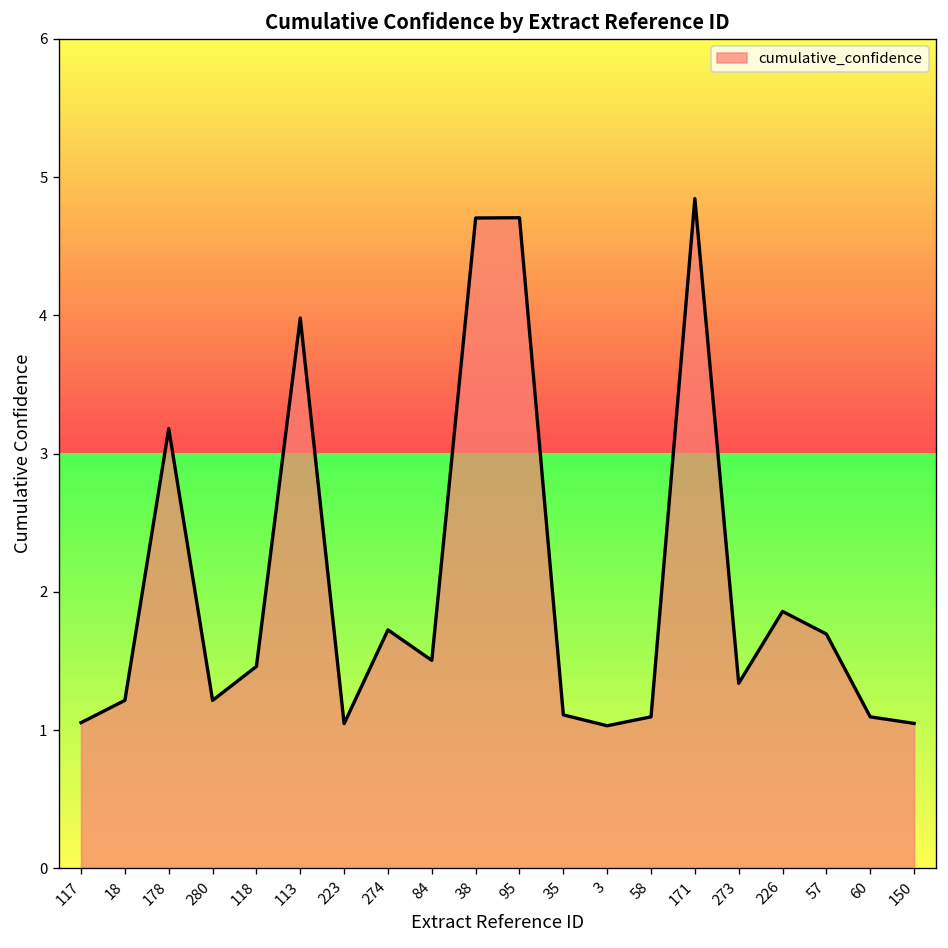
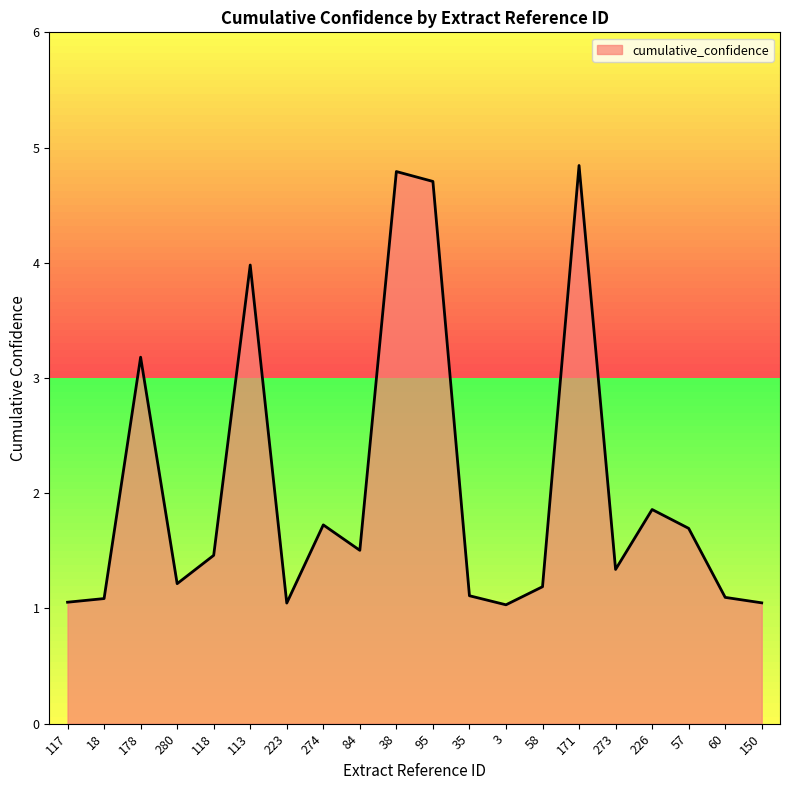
18: 1.22 -> 1.09
38: 4.70 -> 4.79
58: 1.10 -> 1.19
